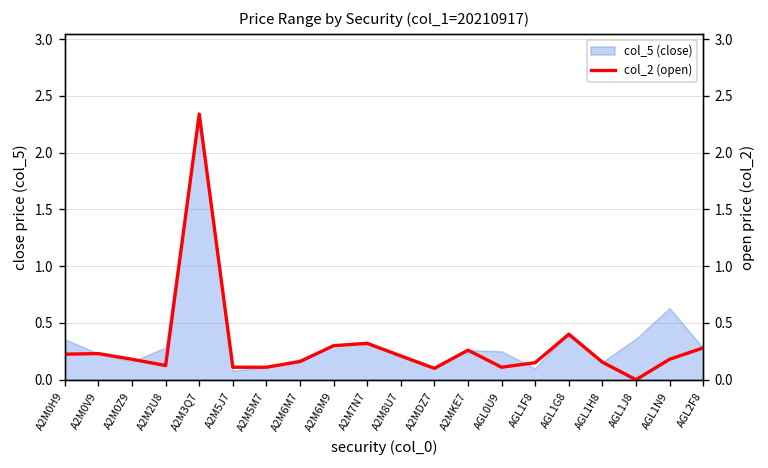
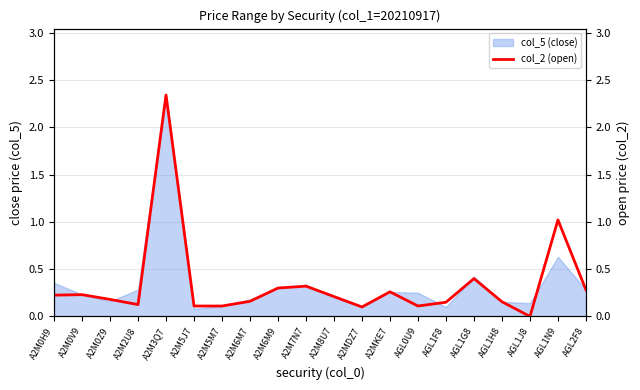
col_5 (close), AGL1J8: 0.4 -> 0.1
col_2 (open), AGL1N9: 0.2 -> 1.0
